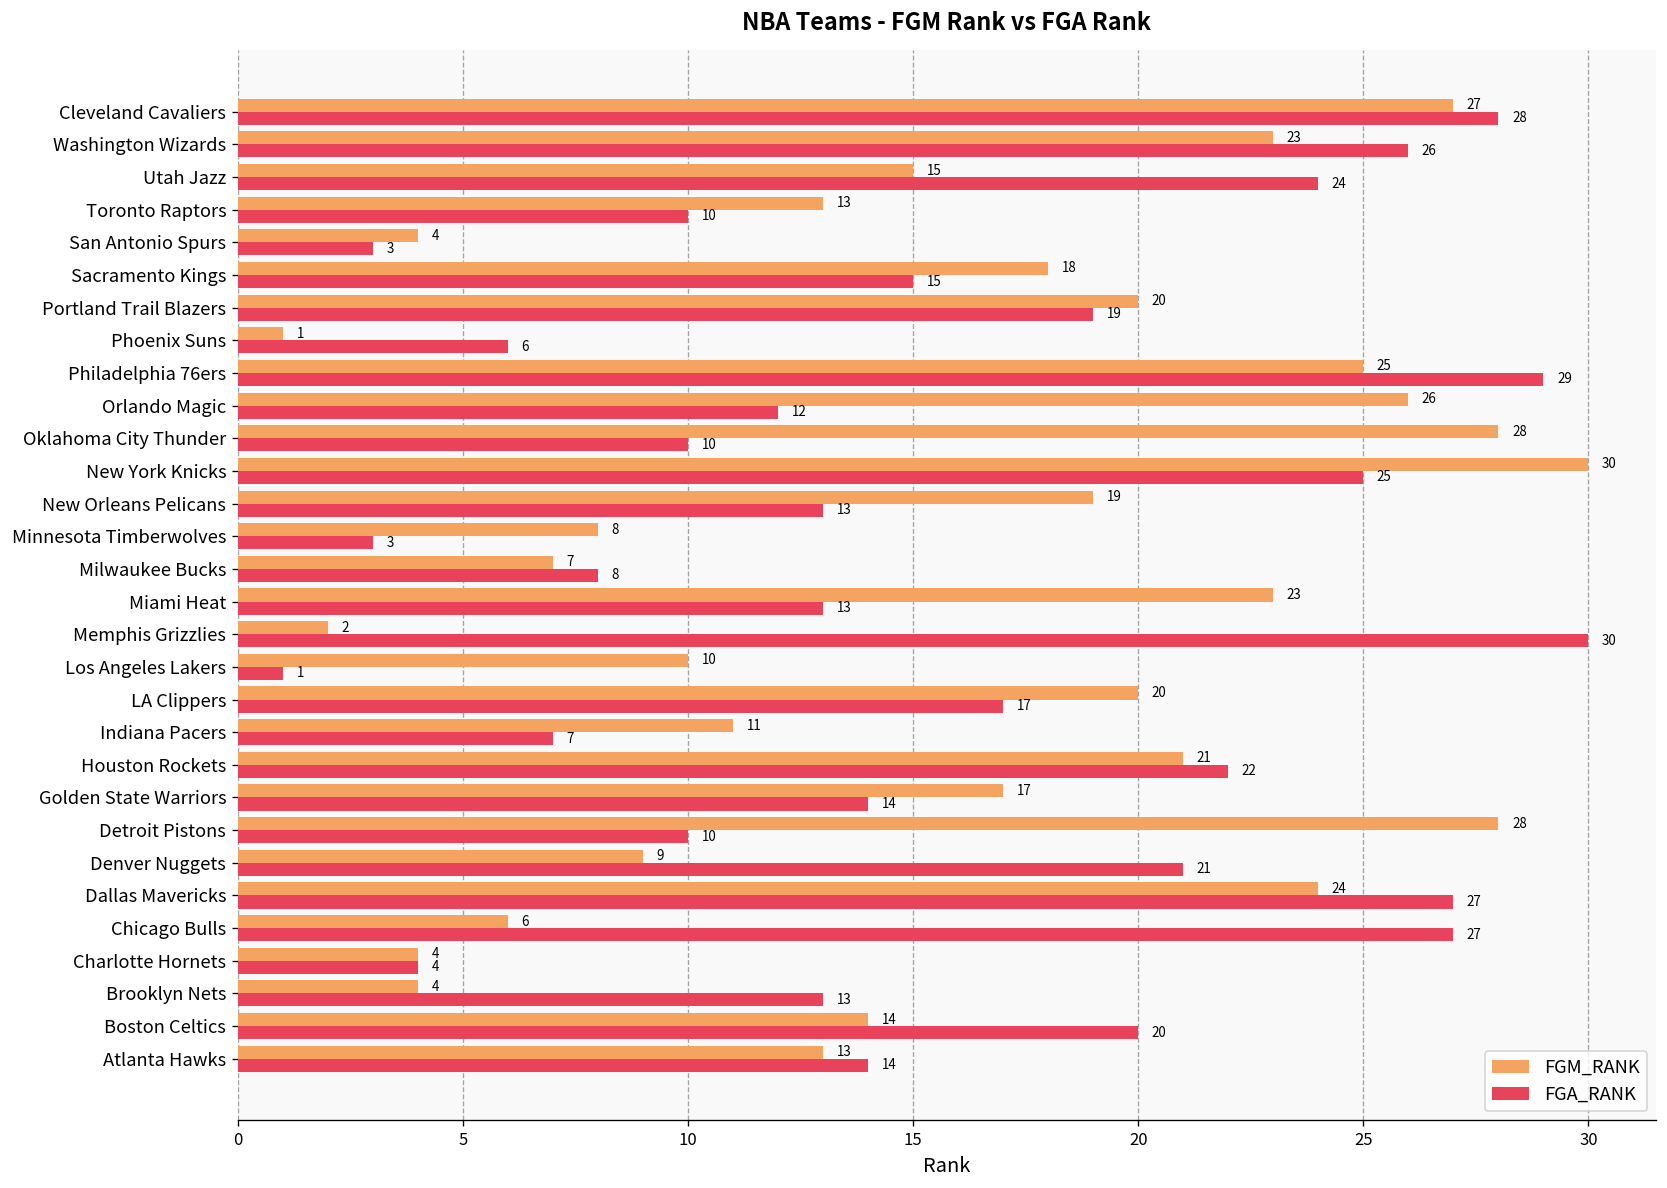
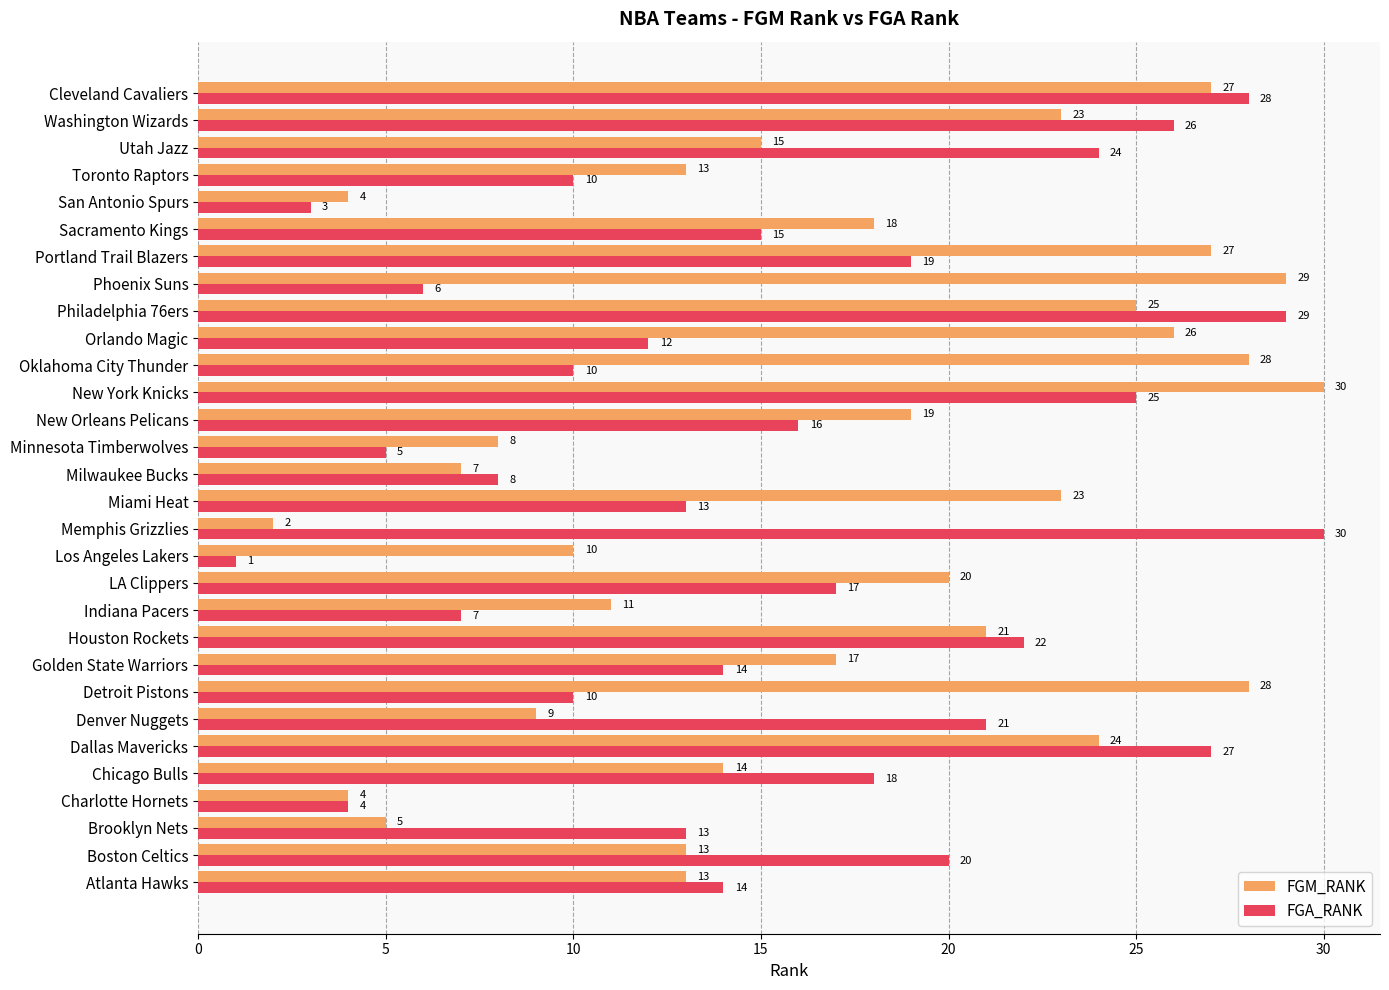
FGM_RANK, Portland Trail Blazers: 20 -> 27
FGM_RANK, Phoenix Suns: 1 -> 29
FGA_RANK, New Orleans Pelicans: 13 -> 16
FGA_RANK, Minnesota Timberwolves: 3 -> 5
FGM_RANK, Chicago Bulls: 6 -> 14
FGA_RANK, Chicago Bulls: 27 -> 18
FGM_RANK, Brooklyn Nets: 4 -> 5
FGM_RANK, Boston Celtics: 14 -> 13
